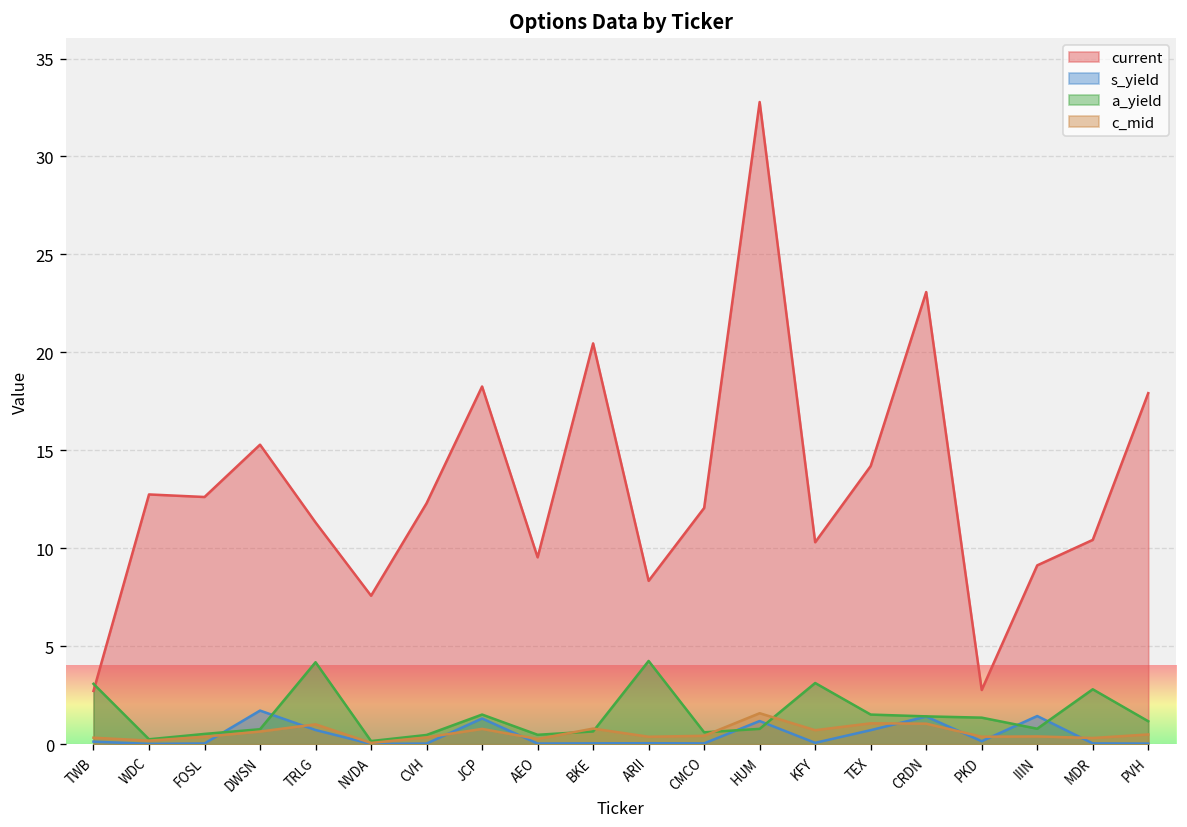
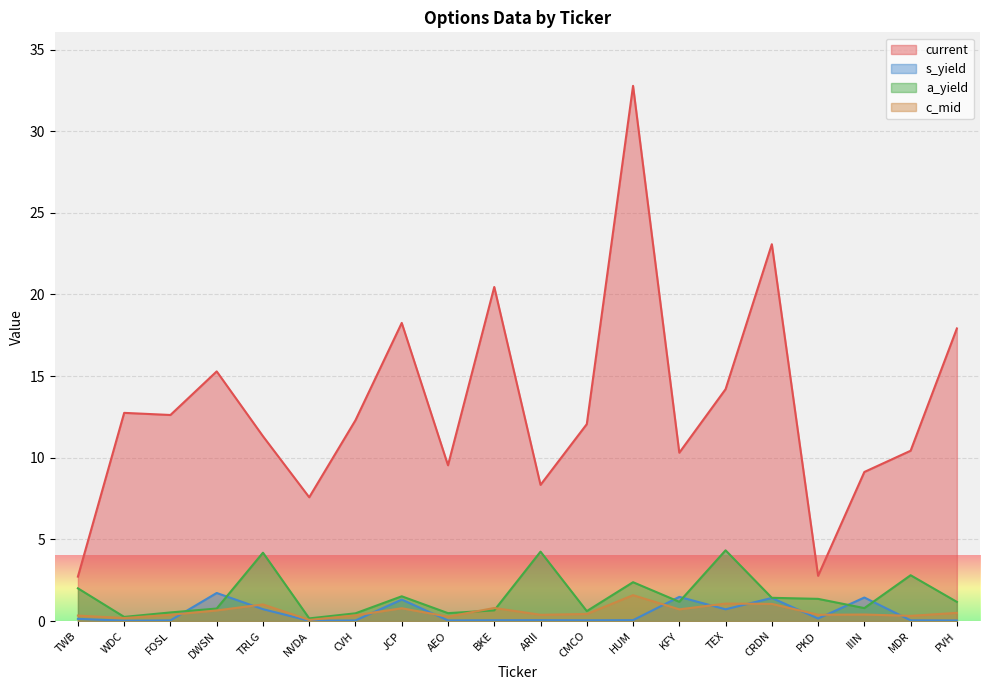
a_yield, TWB: 3.1 -> 2.0
s_yield, HUM: 1.2 -> 0.1
a_yield, HUM: 0.8 -> 2.4
s_yield, KFY: 0.1 -> 1.5
a_yield, KFY: 3.1 -> 1.2
a_yield, TEX: 1.5 -> 4.3
